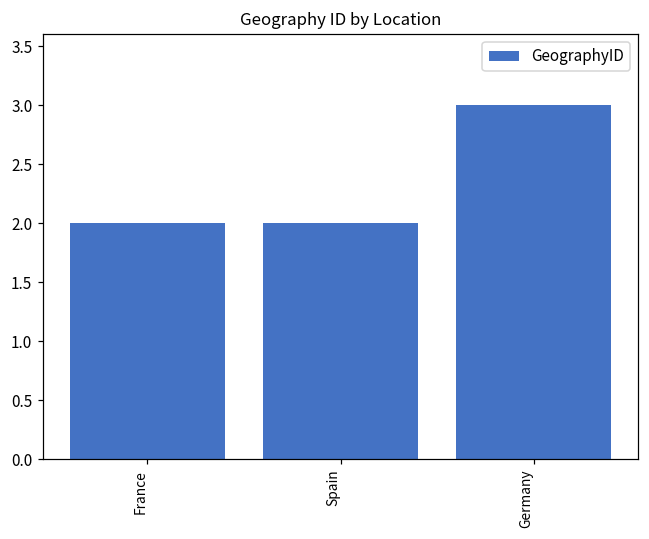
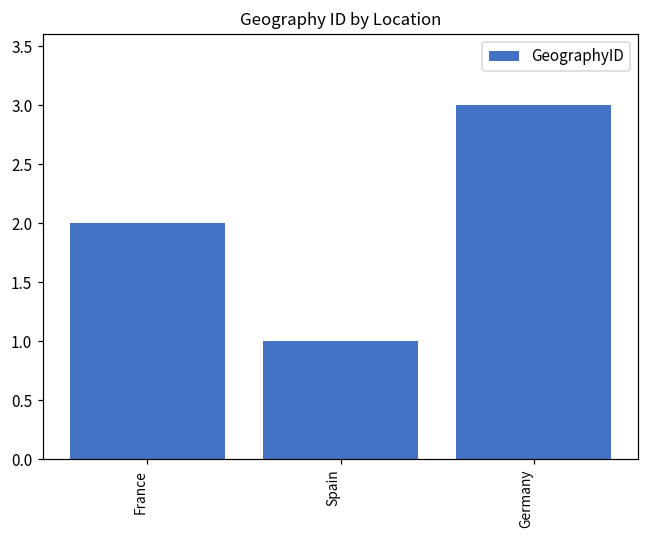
Spain: 2 -> 1
